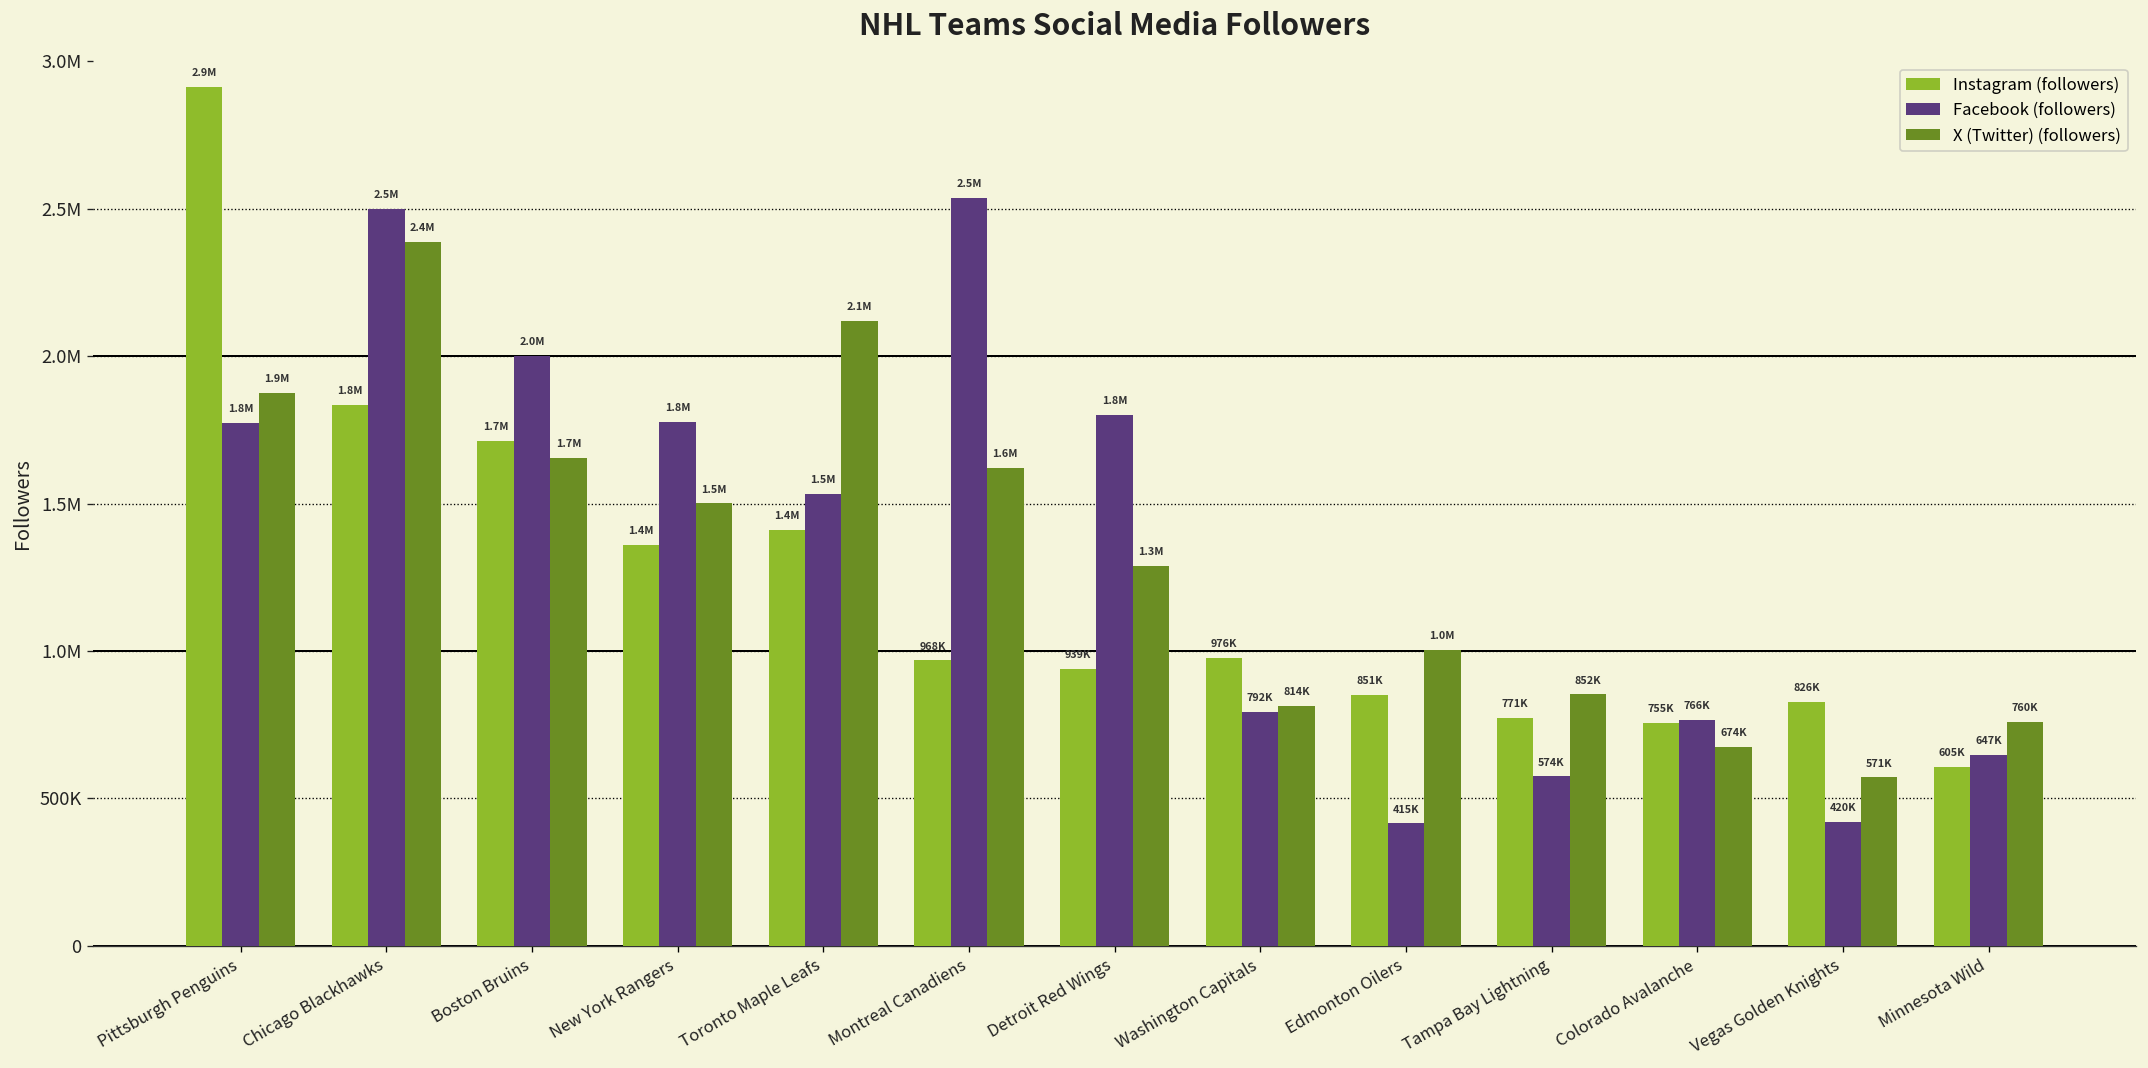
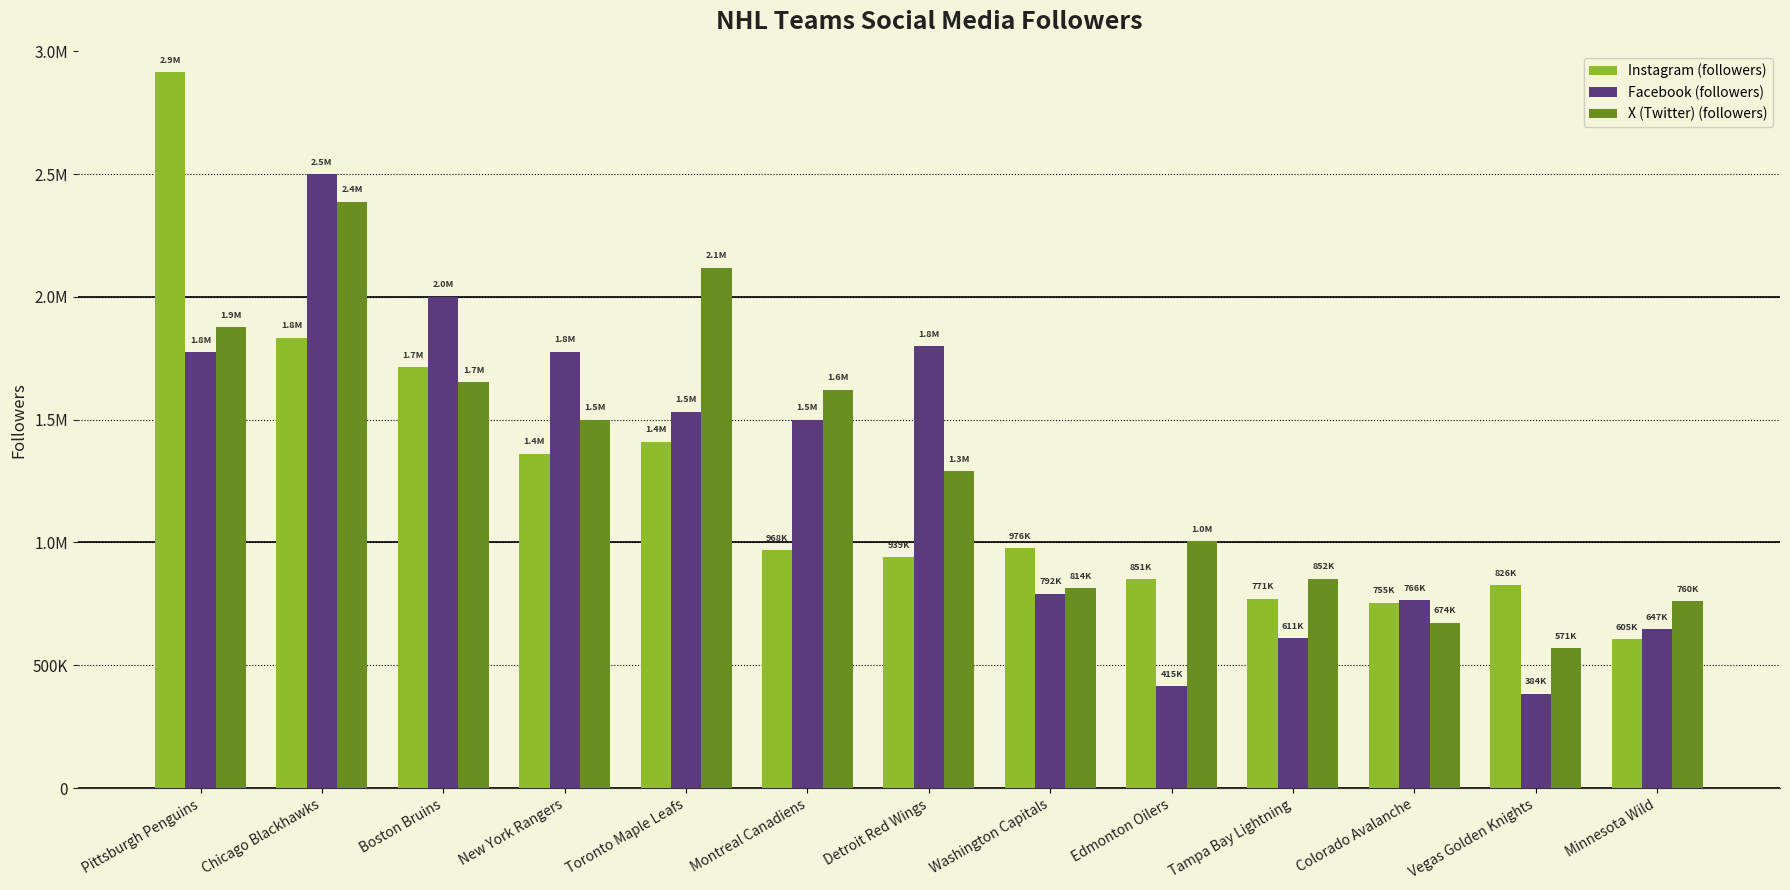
Facebook (followers), Montreal Canadiens: 2.5M -> 1.5M
Facebook (followers), Tampa Bay Lightning: 574K -> 611K
Facebook (followers), Vegas Golden Knights: 420K -> 384K
